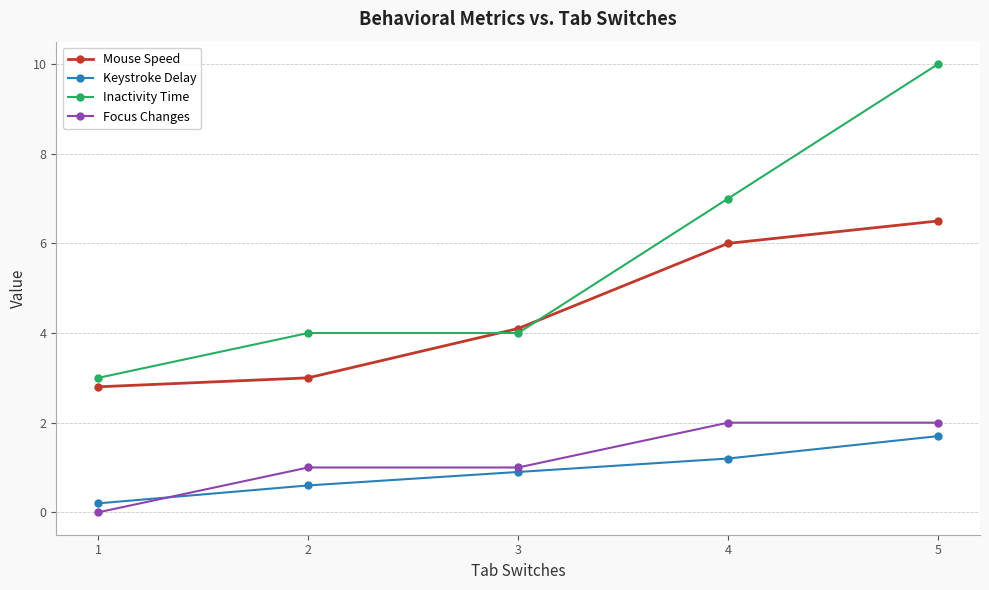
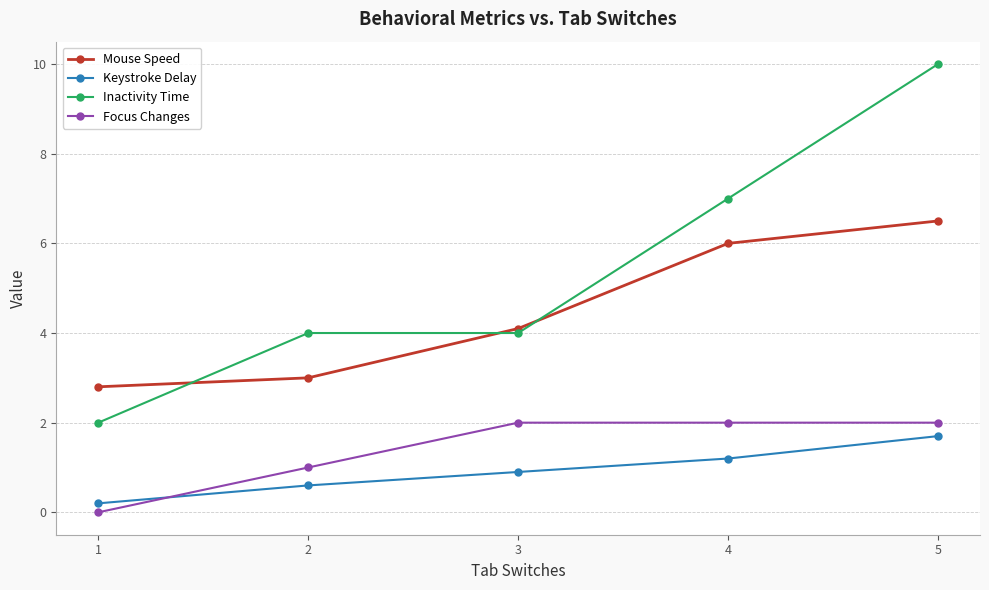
Inactivity Time, 1: 3 -> 2
Focus Changes, 3: 1 -> 2
